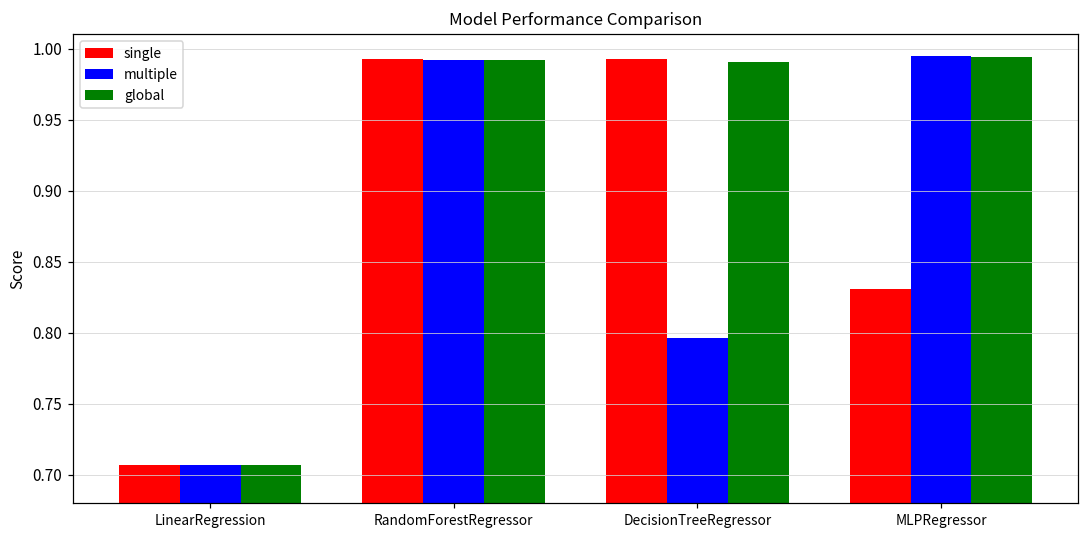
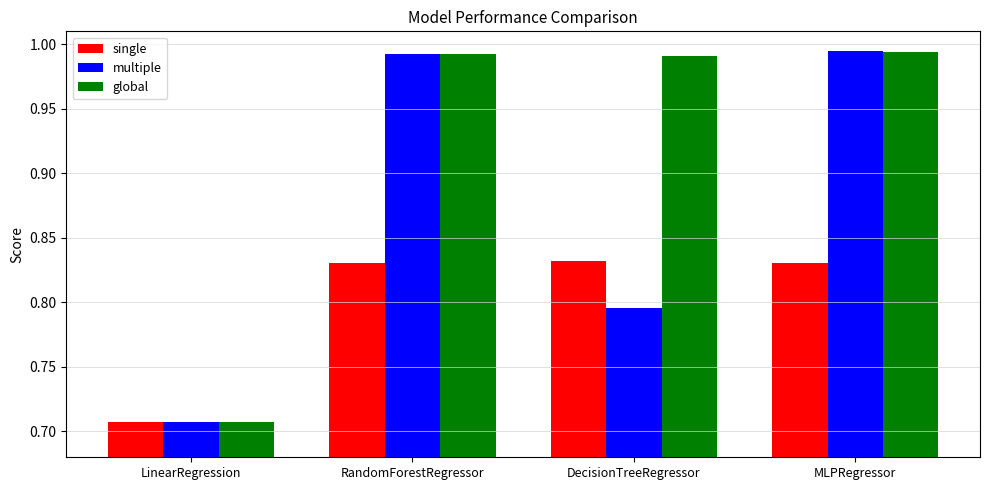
single, RandomForestRegressor: 0.993 -> 0.830
single, DecisionTreeRegressor: 0.993 -> 0.832
